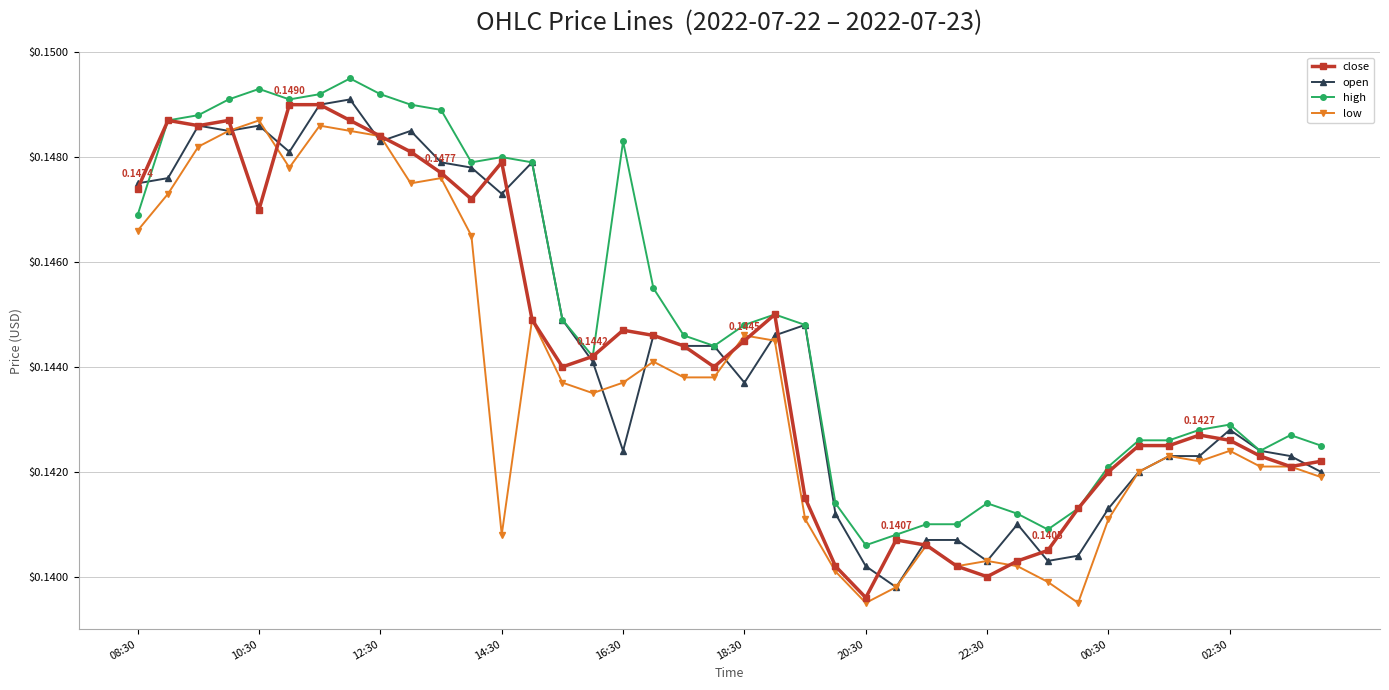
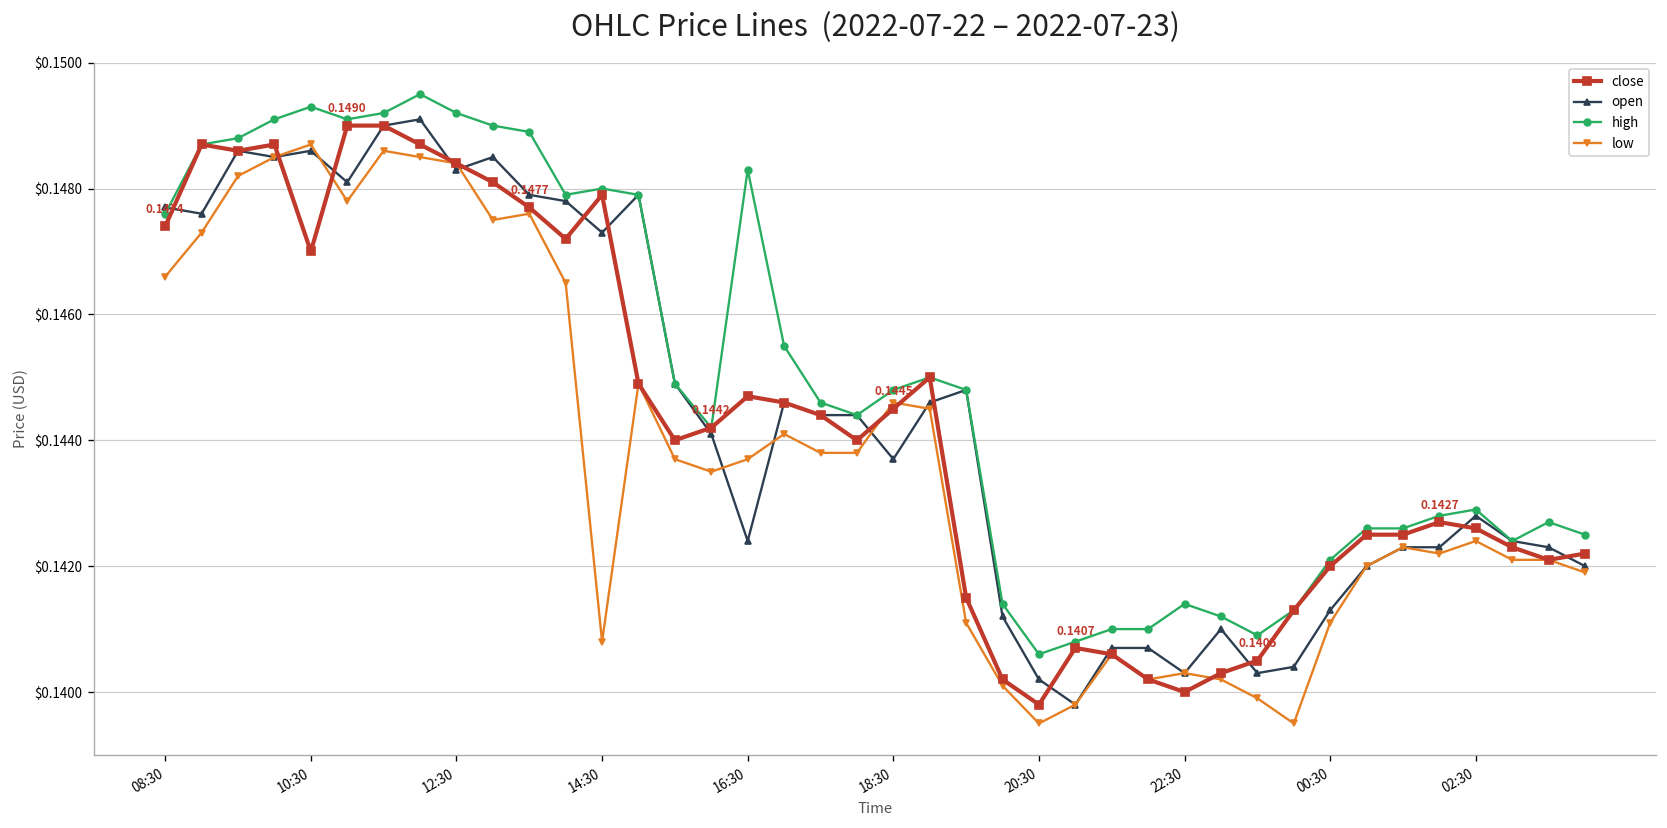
open, 08:30: $0.1475 -> $0.1477
high, 08:30: $0.1469 -> $0.1476
close, 20:30: $0.1396 -> $0.1398
